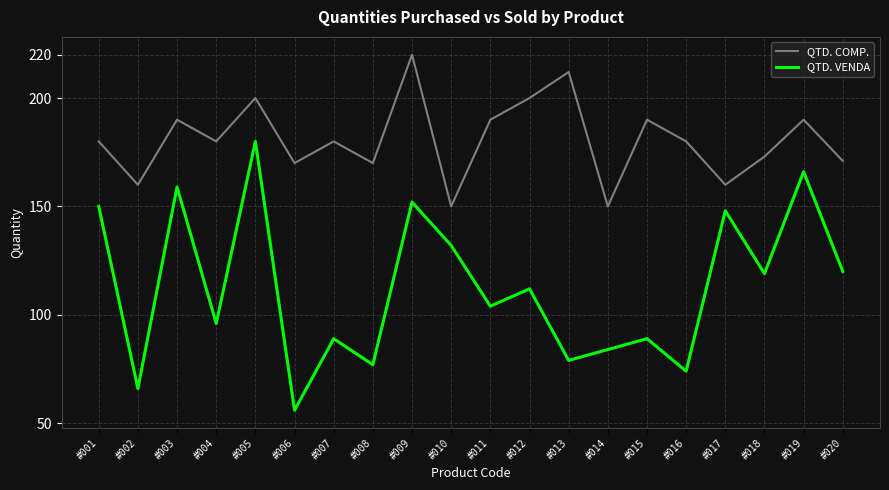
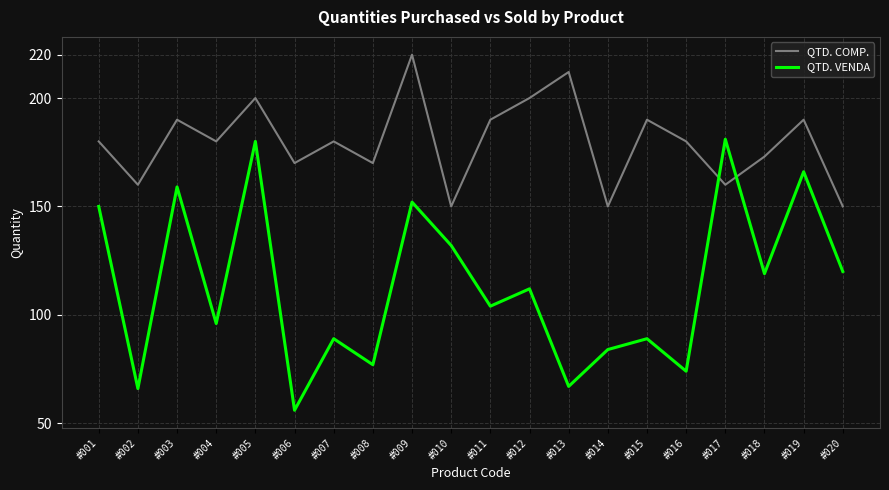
QTD. VENDA, #013: 79 -> 67
QTD. VENDA, #017: 148 -> 181
QTD. COMP., #020: 171 -> 150
